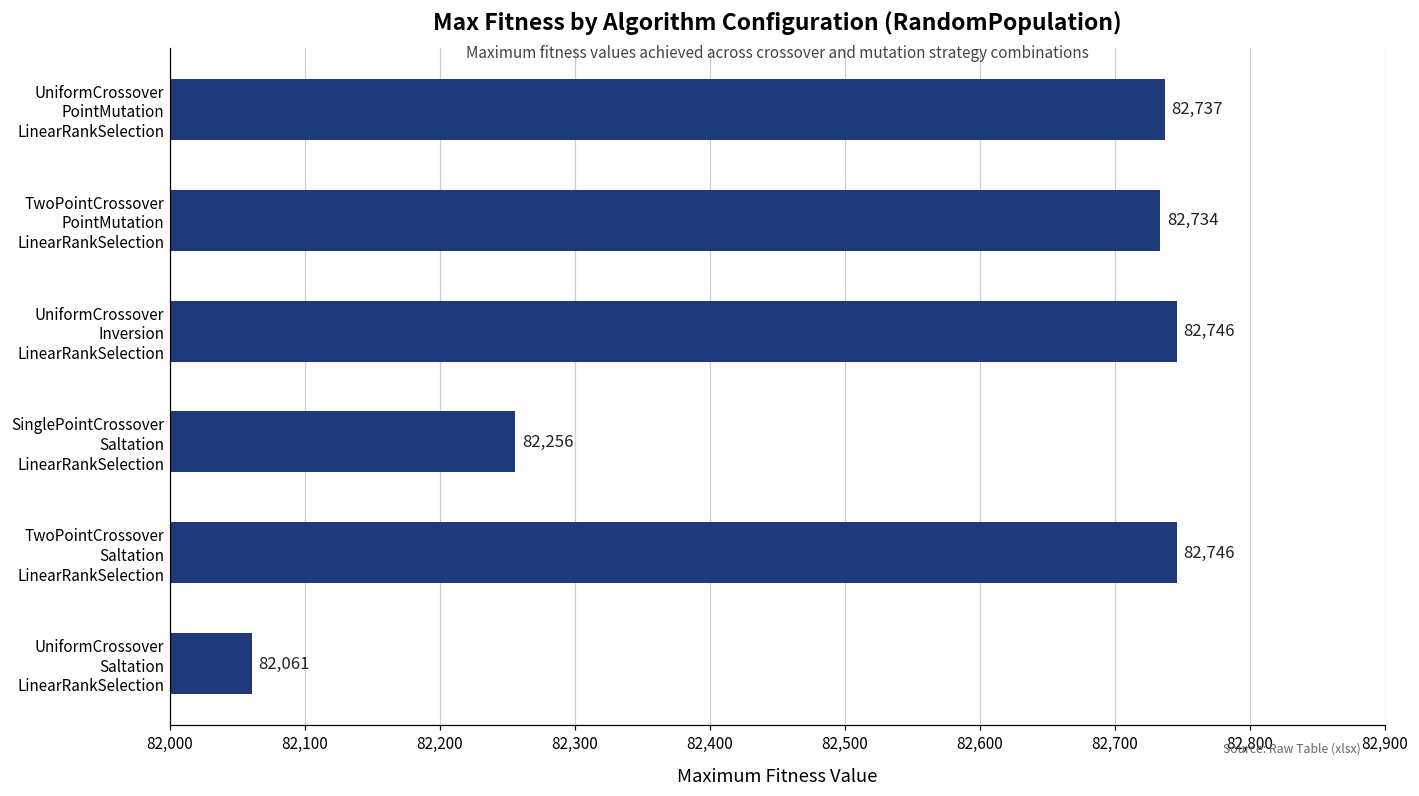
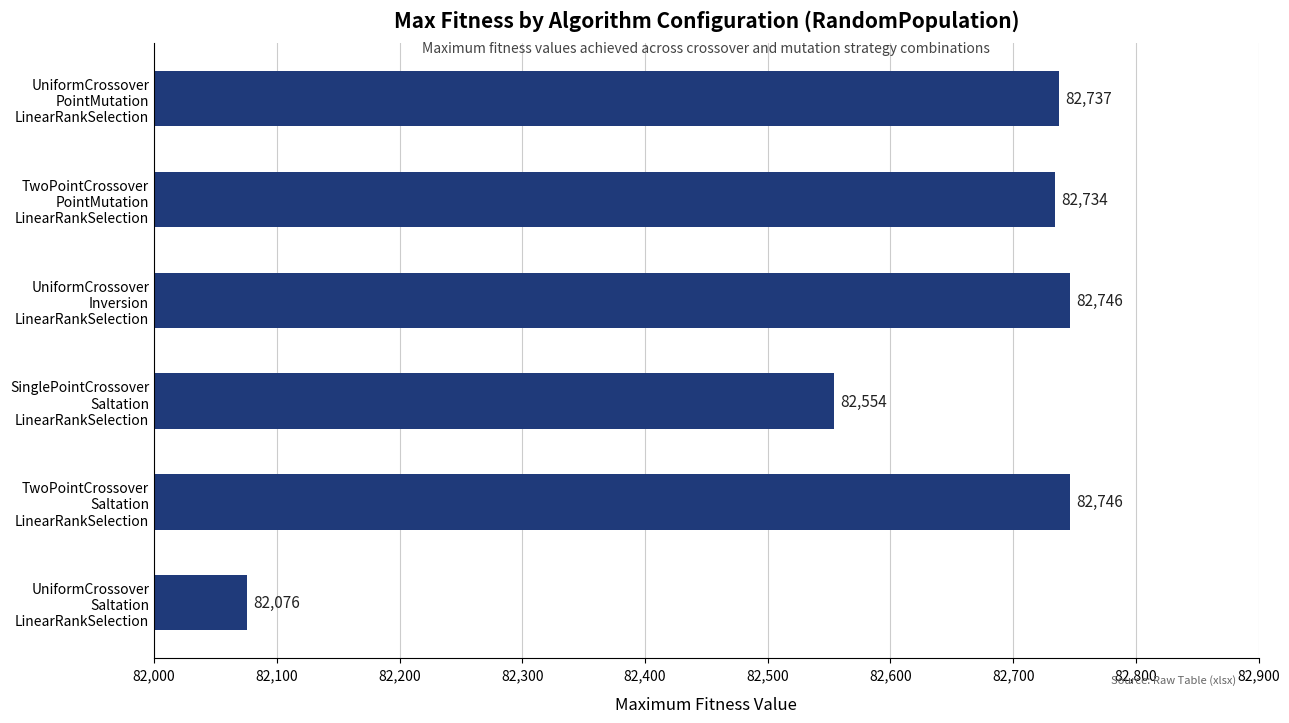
SinglePointCrossover Saltation LinearRankSelection: 82,256 -> 82,554
UniformCrossover Saltation LinearRankSelection: 82,061 -> 82,076
